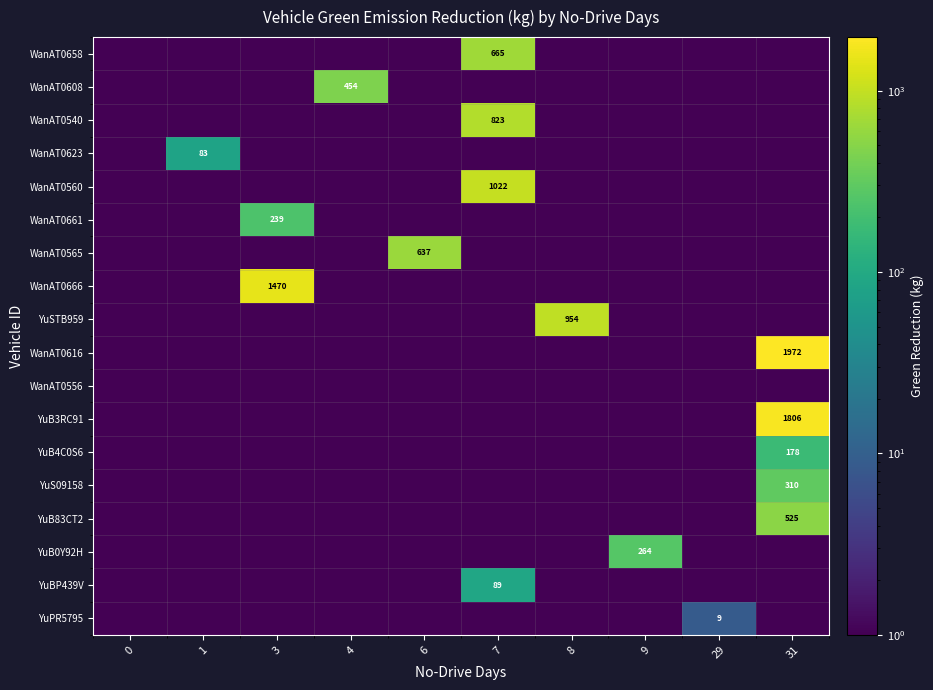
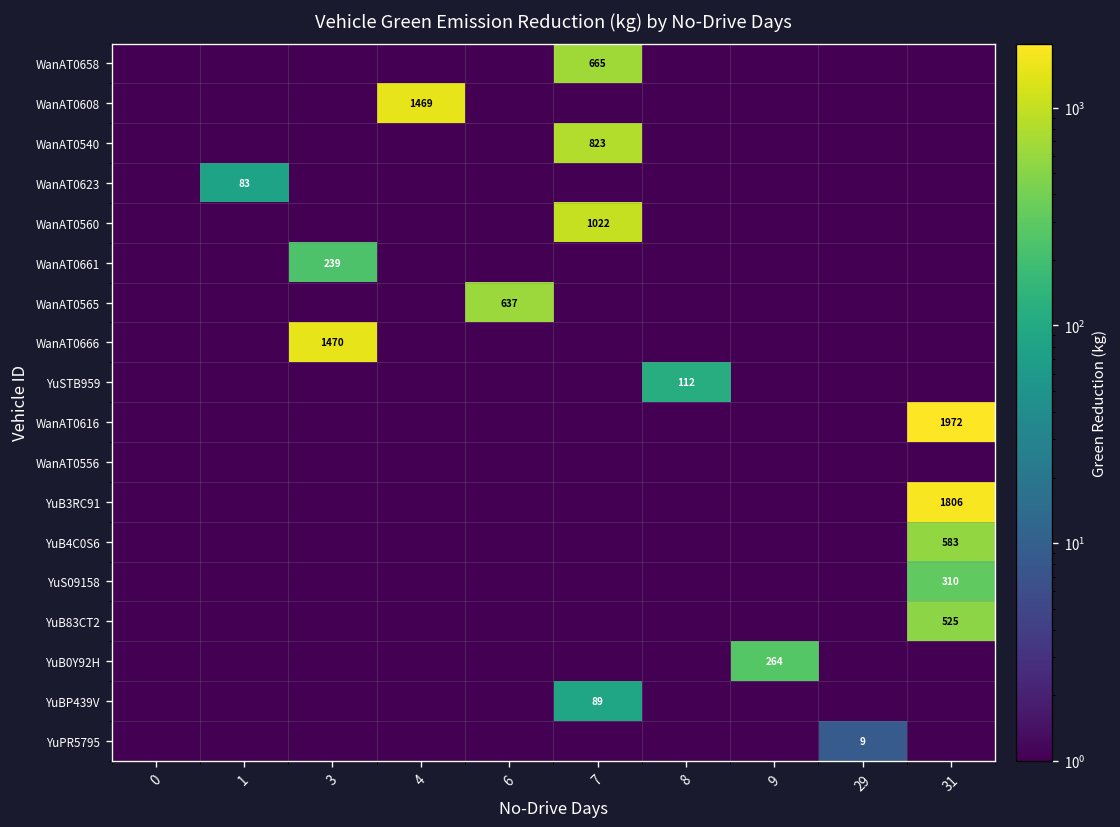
WanAT0608, 4: 454 -> 1469
YuSTB959, 8: 954 -> 112
YuB4C0S6, 31: 178 -> 583
